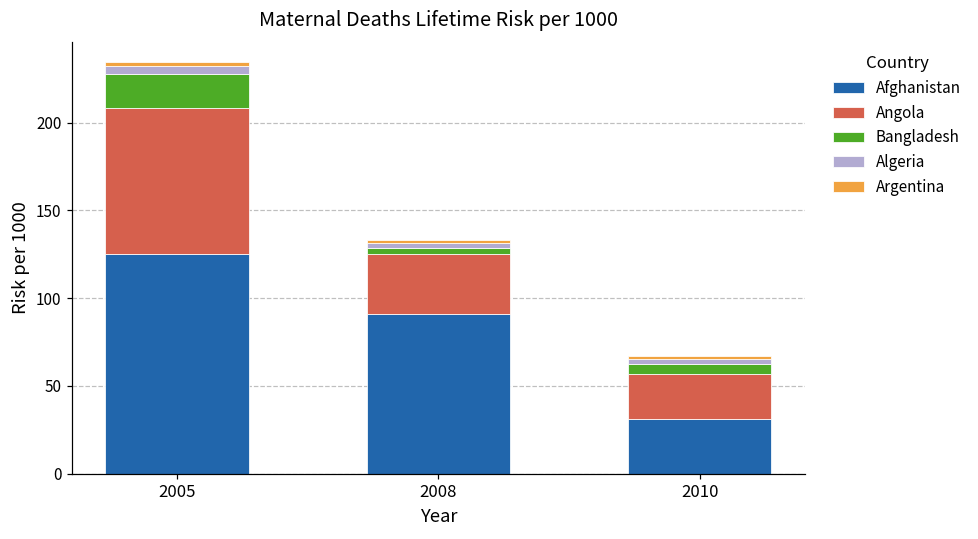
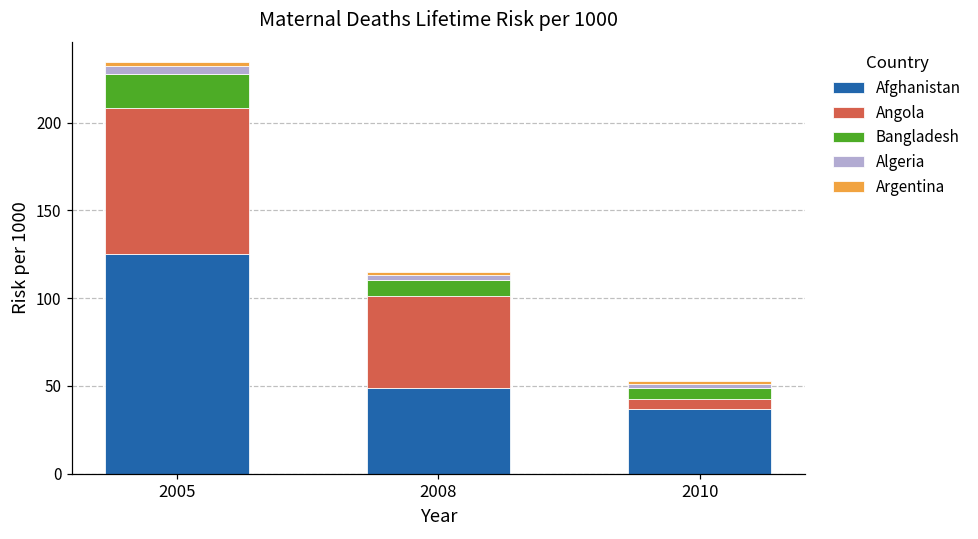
Afghanistan, 2008: 91 -> 49
Angola, 2008: 34 -> 52
Bangladesh, 2008: 3 -> 9
Afghanistan, 2010: 31 -> 37
Angola, 2010: 26 -> 6
